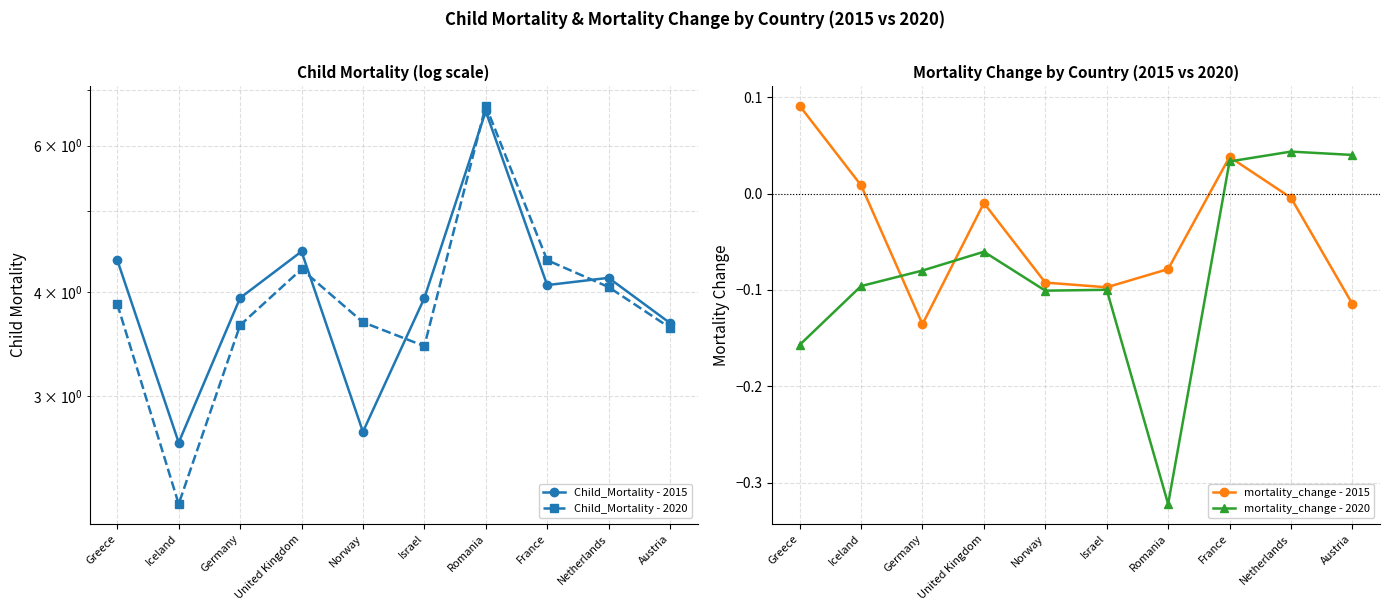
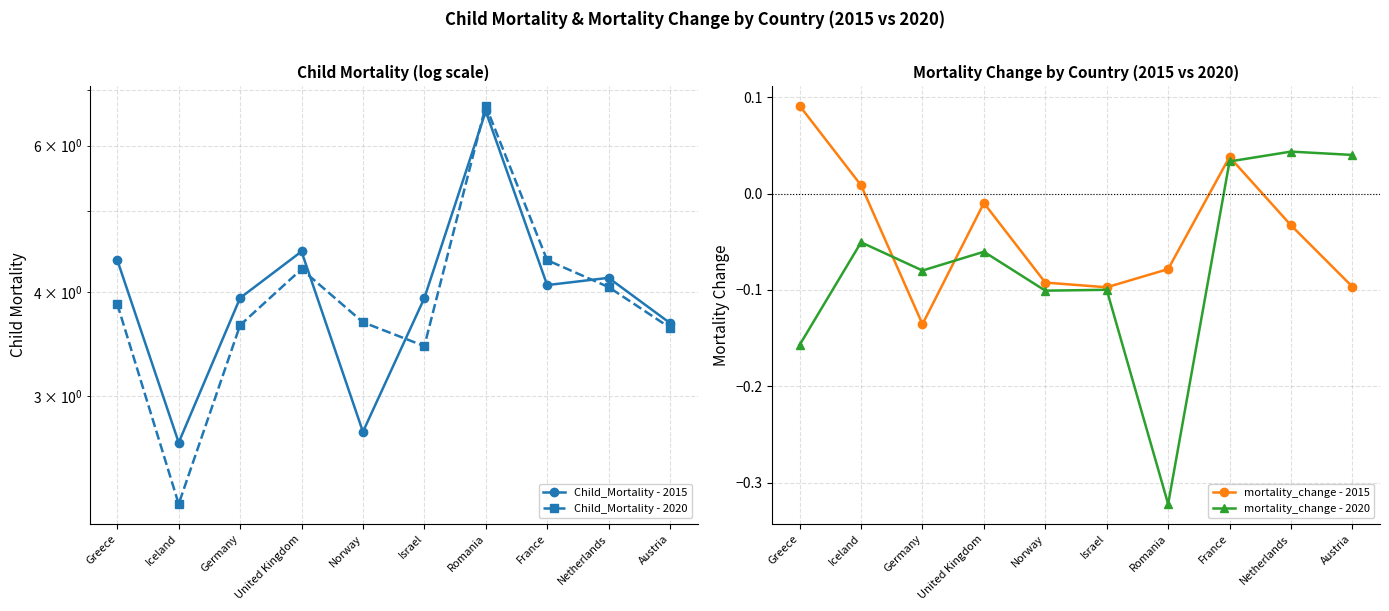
Mortality Change by Country (2015 vs 2020), mortality_change - 2020, Iceland: -0.10 -> -0.05
Mortality Change by Country (2015 vs 2020), mortality_change - 2015, Netherlands: 0.00 -> -0.03
Mortality Change by Country (2015 vs 2020), mortality_change - 2015, Austria: -0.11 -> -0.10
